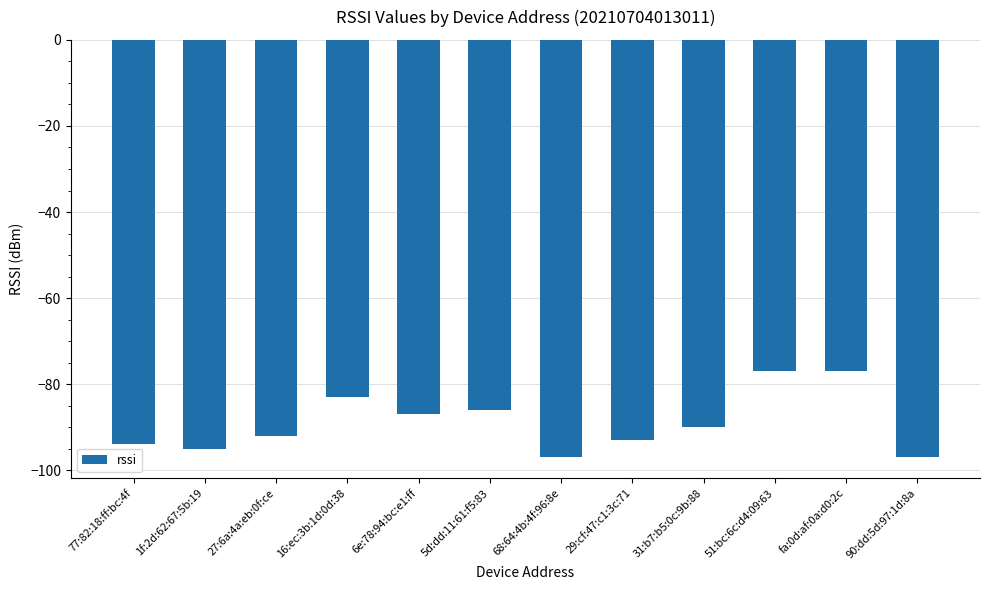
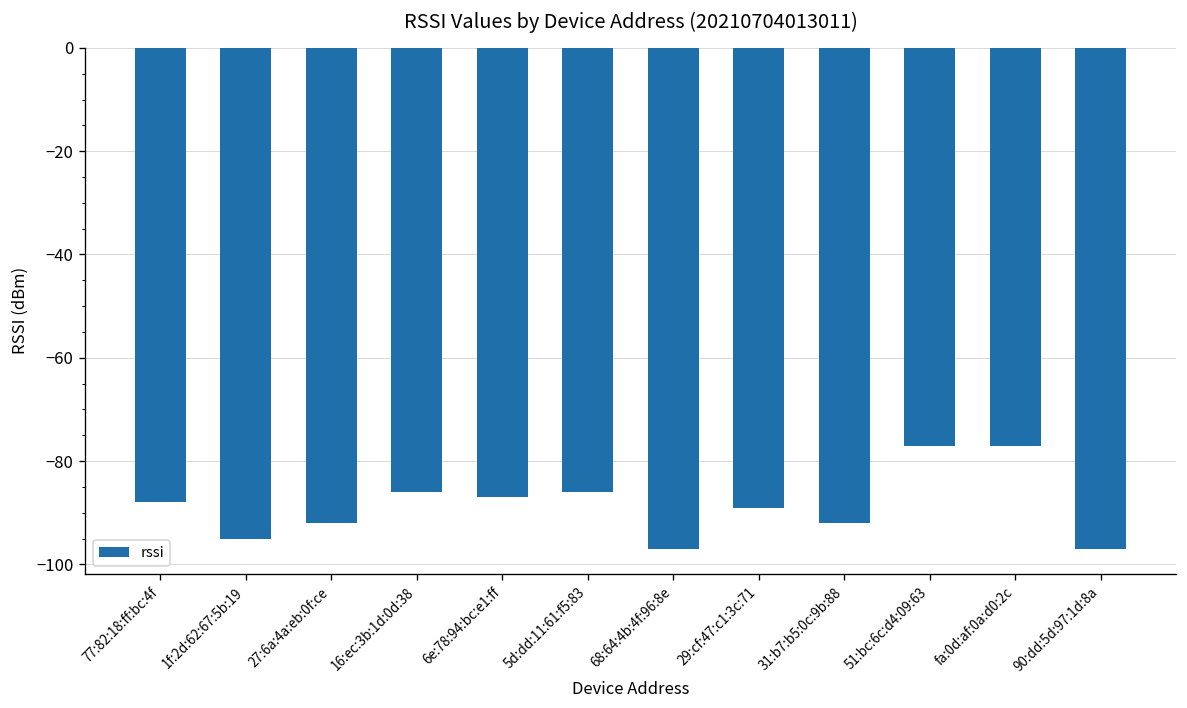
77:82:18:ff:bc:4f: -94 -> -88
16:ec:3b:1d:0d:38: -83 -> -86
29:cf:47:c1:3c:71: -93 -> -89
31:b7:b5:0c:9b:88: -90 -> -92
